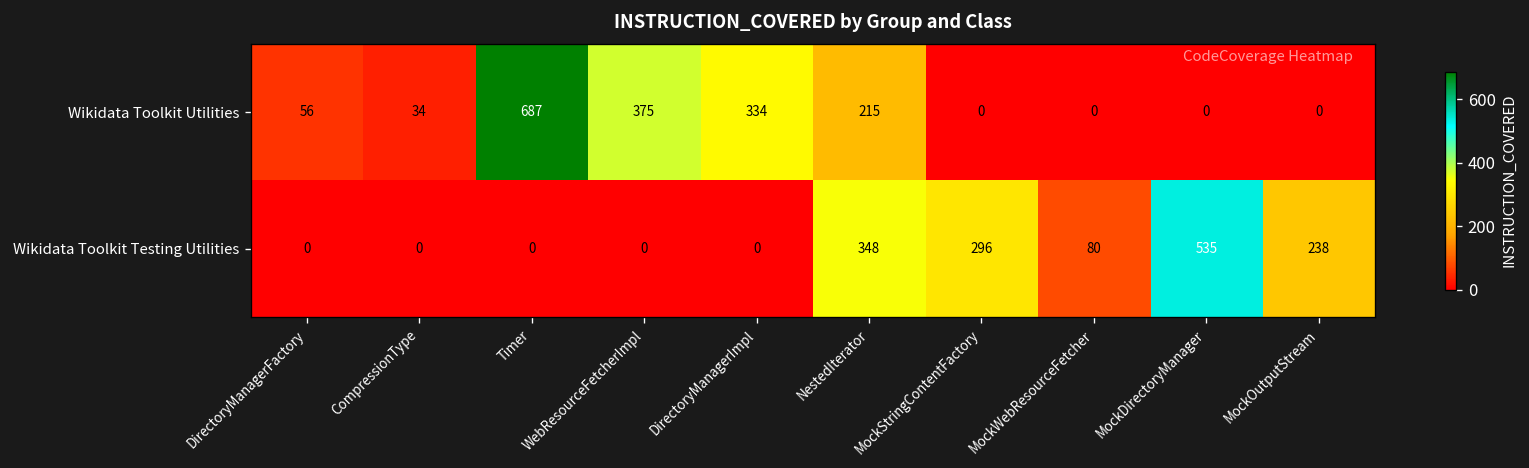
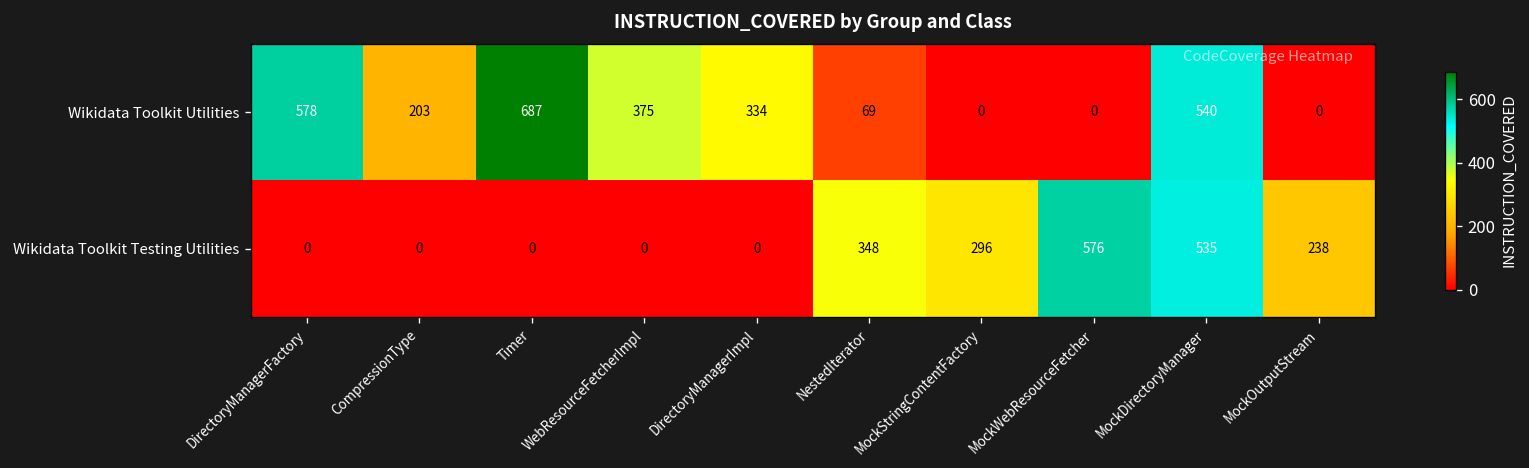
Wikidata Toolkit Utilities, DirectoryManagerFactory: 56 -> 578
Wikidata Toolkit Utilities, CompressionType: 34 -> 203
Wikidata Toolkit Utilities, NestedIterator: 215 -> 69
Wikidata Toolkit Utilities, MockDirectoryManager: 0 -> 540
Wikidata Toolkit Testing Utilities, MockWebResourceFetcher: 80 -> 576
